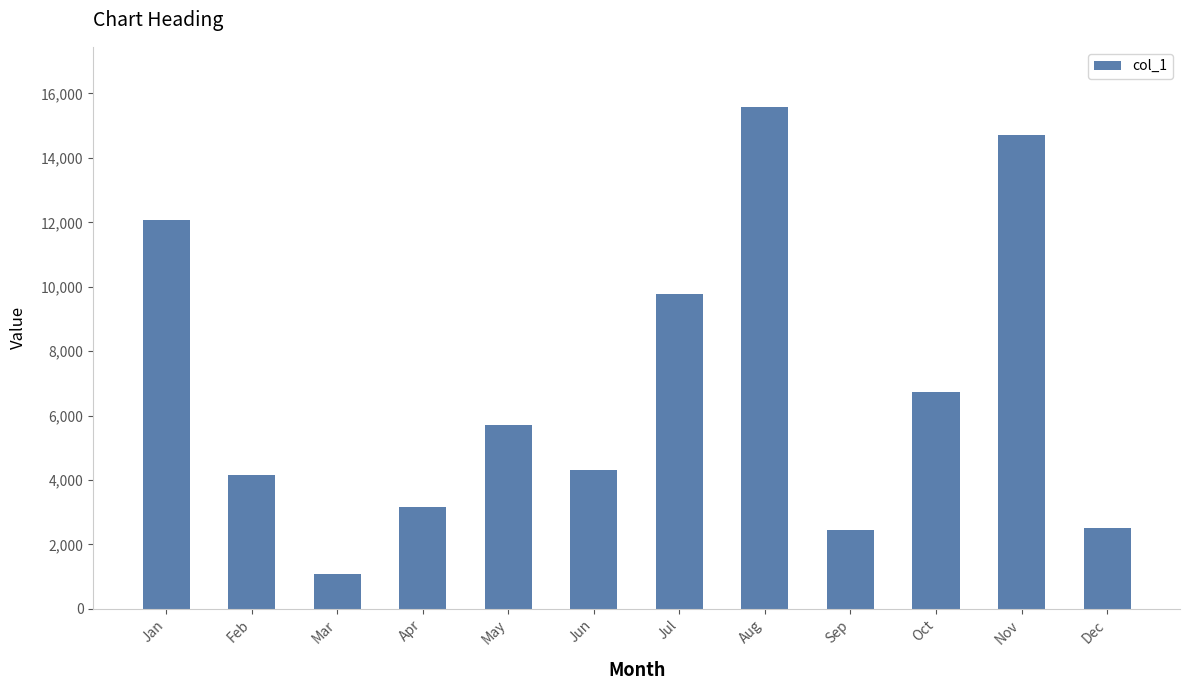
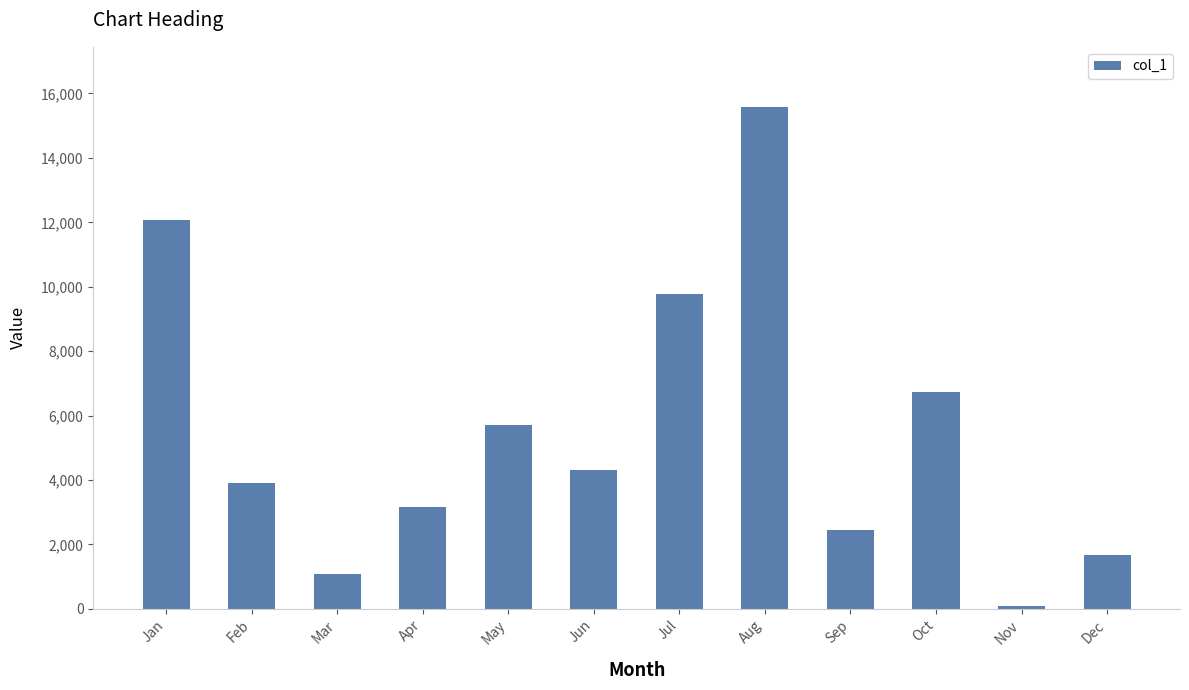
Feb: 4,200 -> 3,900
Nov: 14,700 -> 100
Dec: 2,500 -> 1,700
